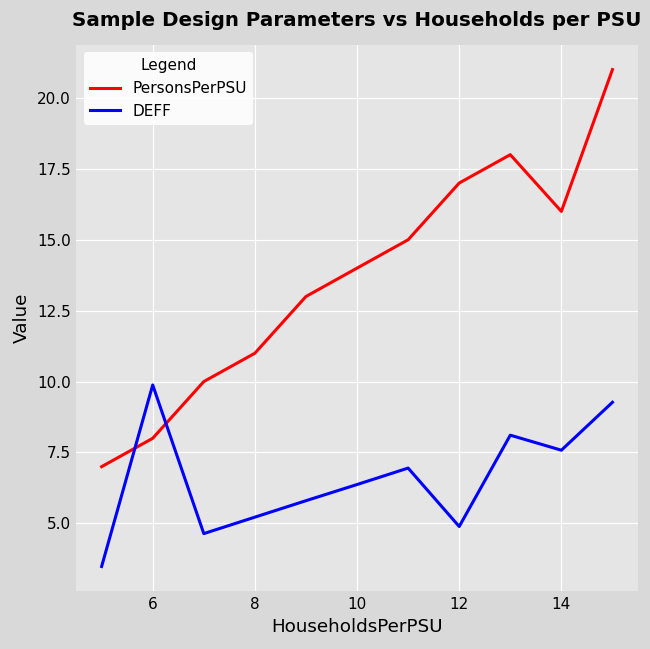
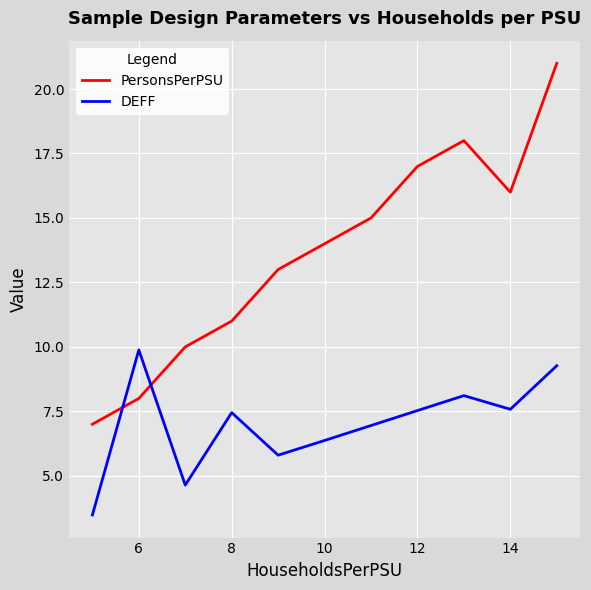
DEFF, 8: 5.2 -> 7.5
DEFF, 12: 4.9 -> 7.5
